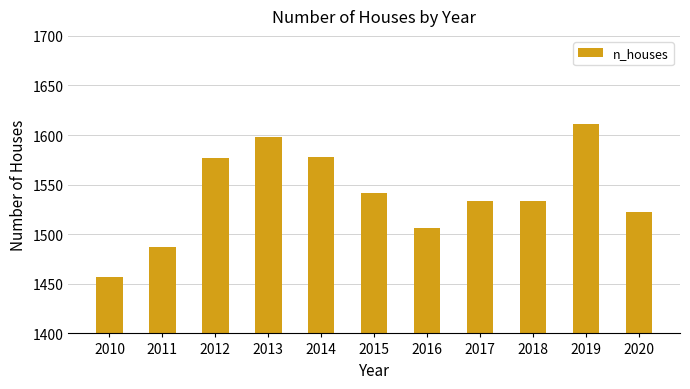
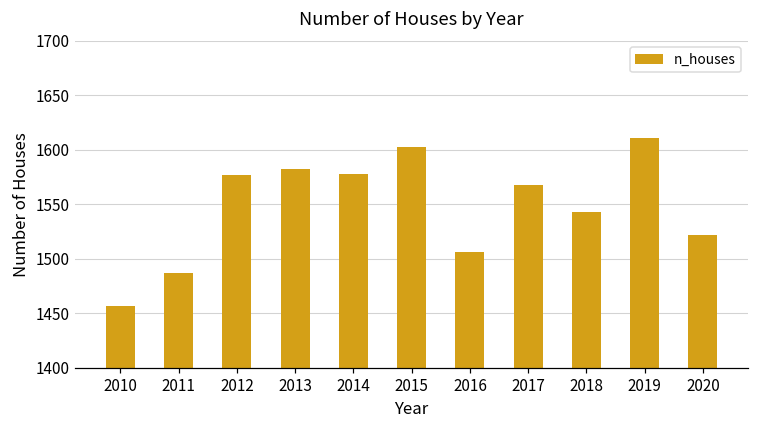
2013: 1600 -> 1580
2015: 1540 -> 1600
2017: 1530 -> 1570
2018: 1530 -> 1540
